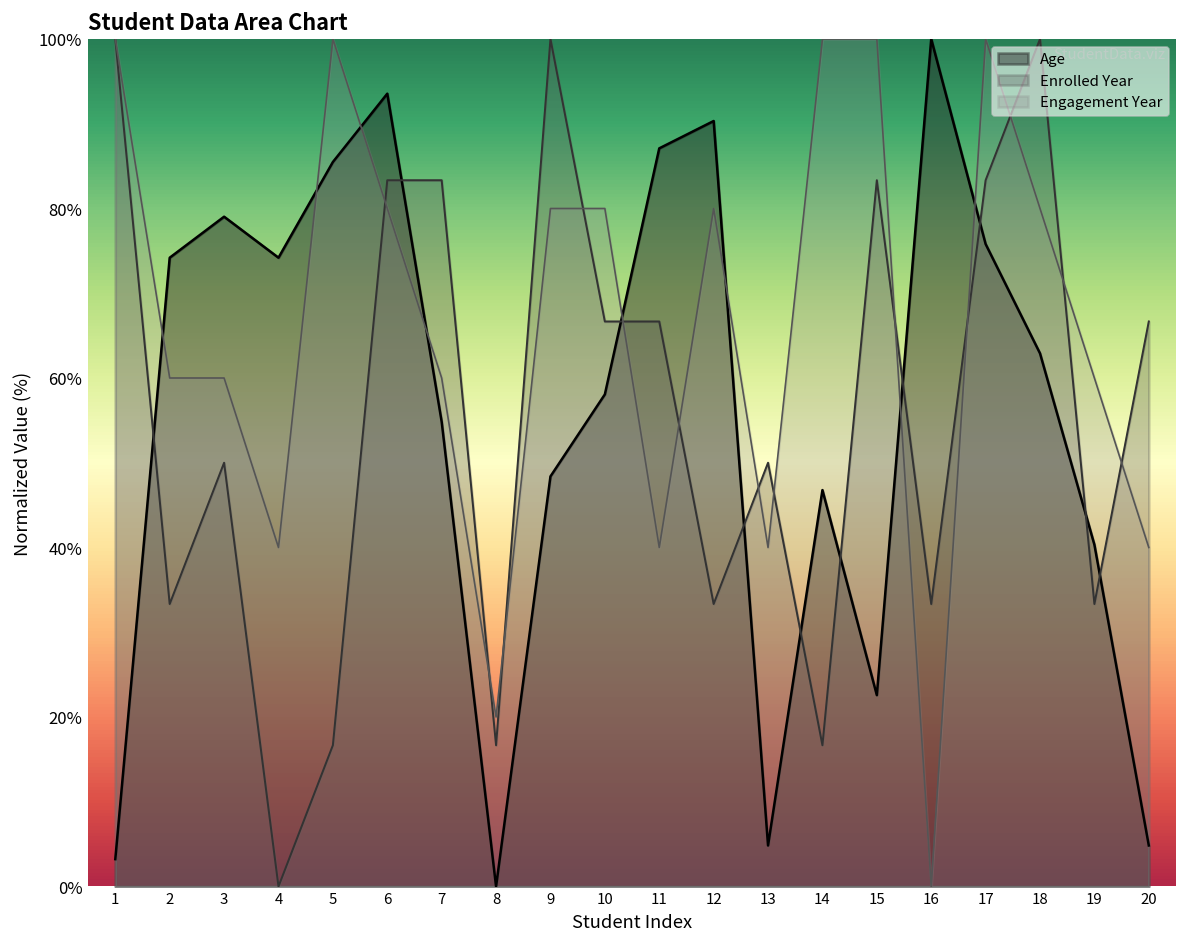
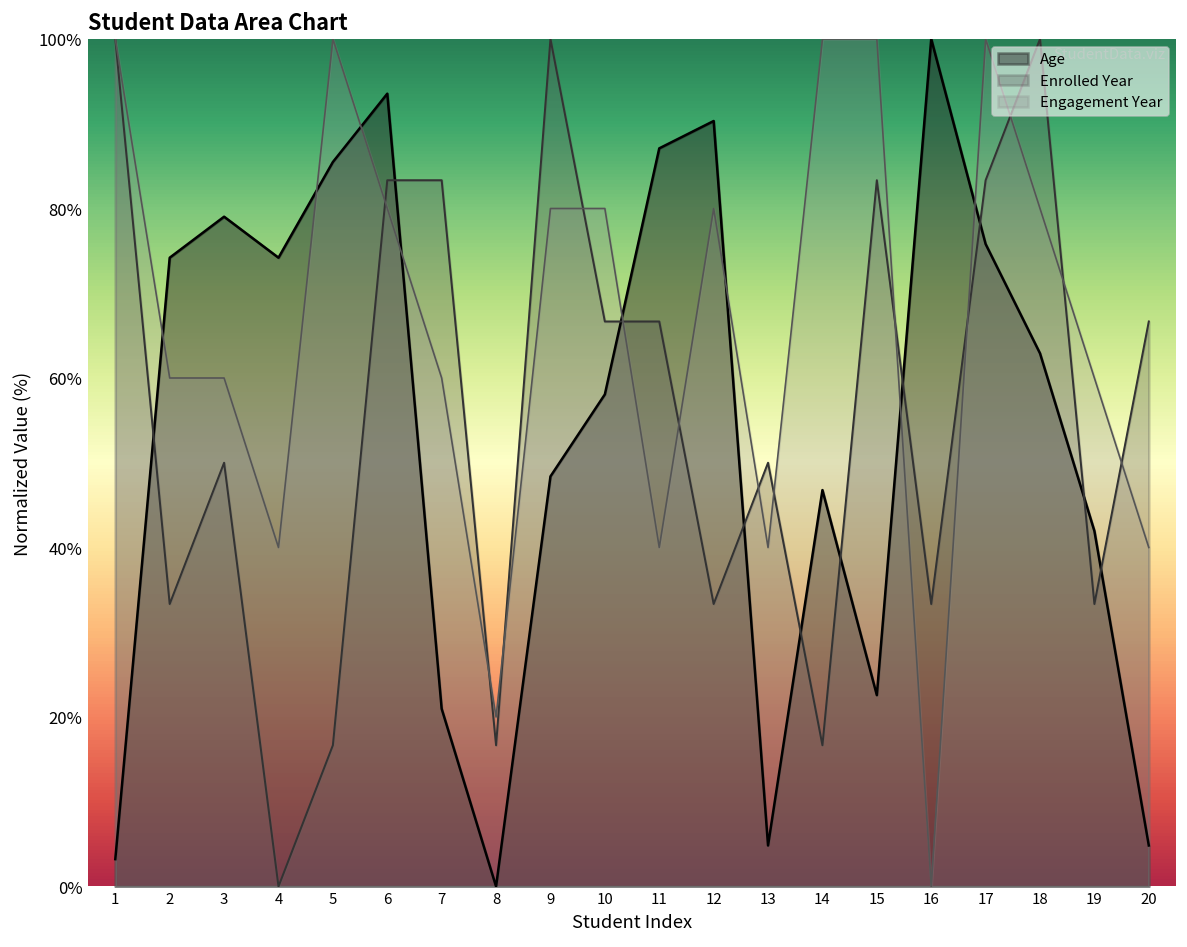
Age, 7: 55% -> 21%
Age, 19: 40% -> 42%
